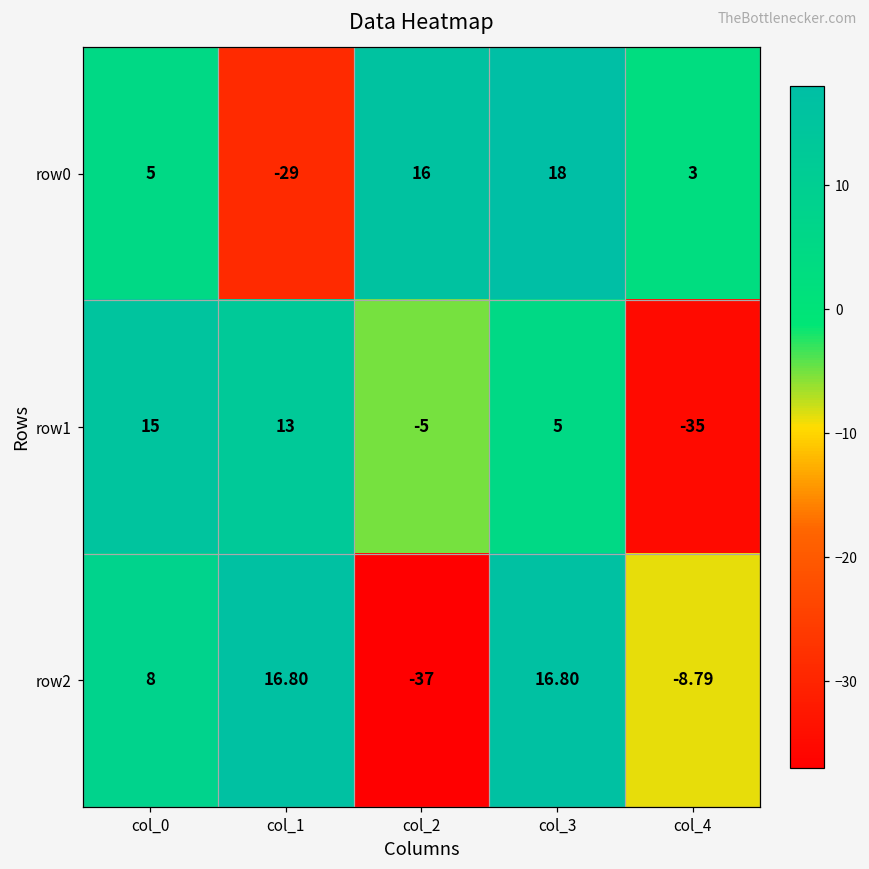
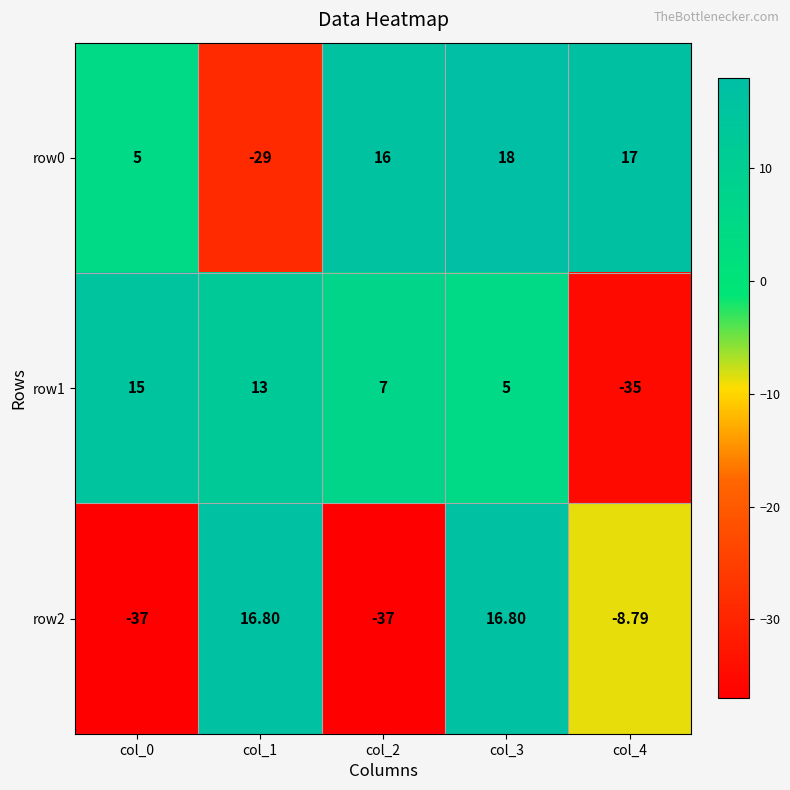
row0, col_4: 3 -> 17
row1, col_2: -5 -> 7
row2, col_0: 8 -> -37
